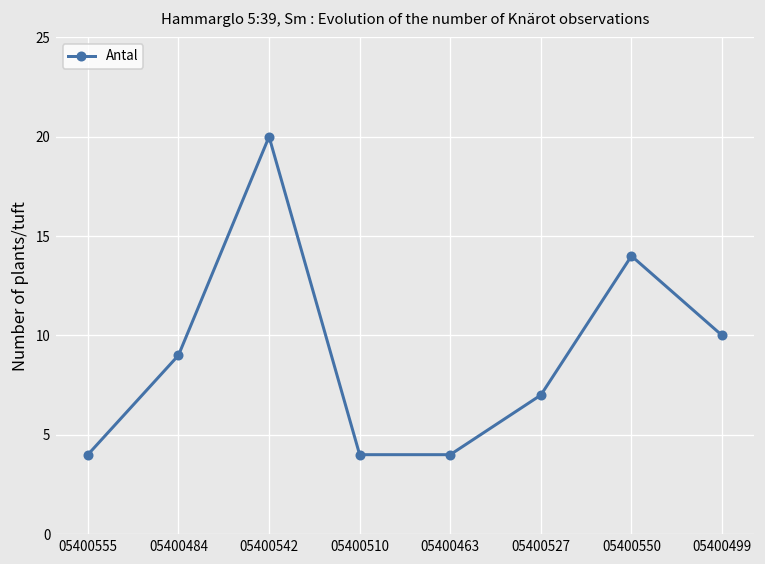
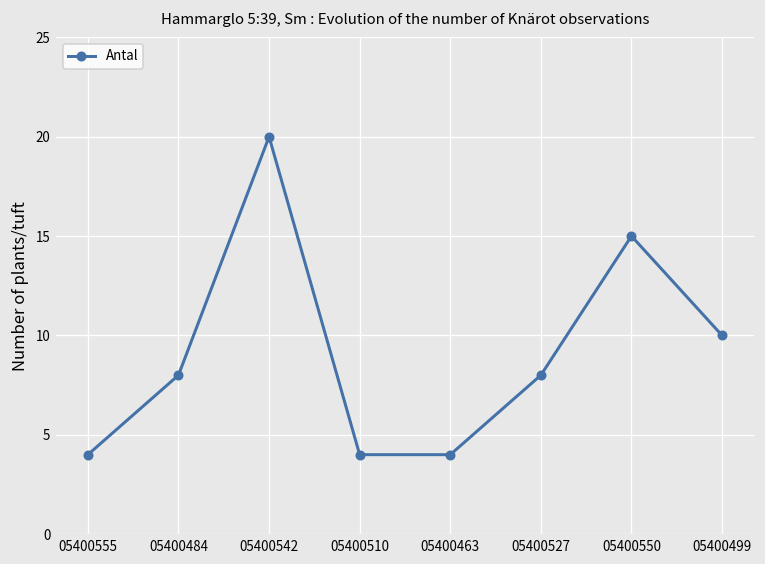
05400484: 9 -> 8
05400527: 7 -> 8
05400550: 14 -> 15
